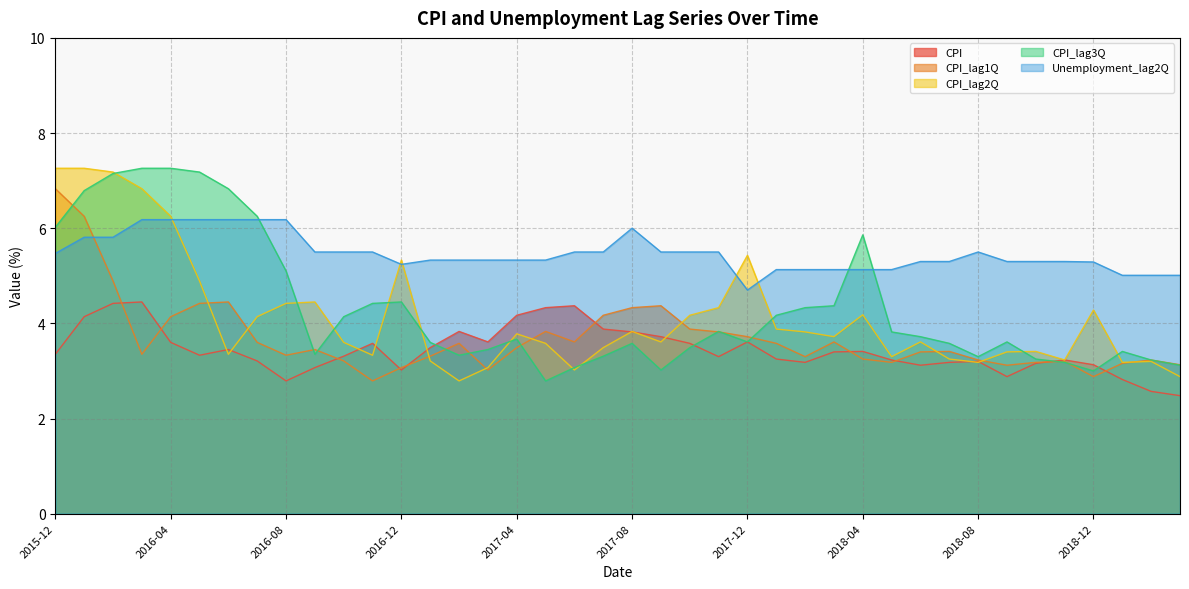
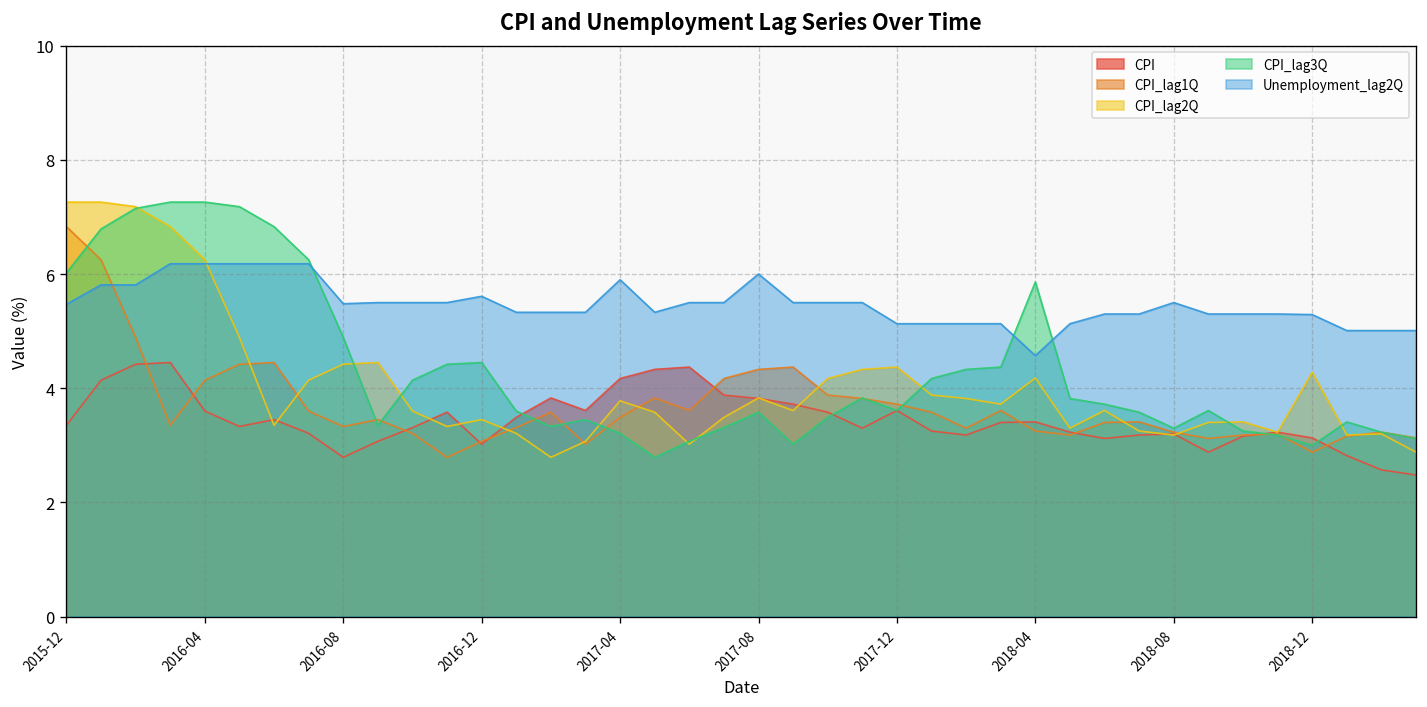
CPI_lag3Q, 2016-08: 5.1 -> 4.9
Unemployment_lag2Q, 2016-08: 6.2 -> 5.5
CPI_lag2Q, 2016-12: 5.3 -> 3.5
Unemployment_lag2Q, 2016-12: 5.2 -> 5.6
CPI_lag3Q, 2017-04: 3.7 -> 3.2
Unemployment_lag2Q, 2017-04: 5.3 -> 5.9
CPI_lag2Q, 2017-12: 5.4 -> 4.4
Unemployment_lag2Q, 2017-12: 4.7 -> 5.1
Unemployment_lag2Q, 2018-04: 5.1 -> 4.6
